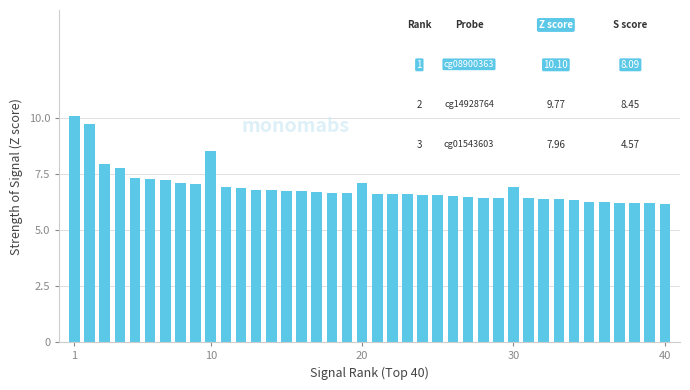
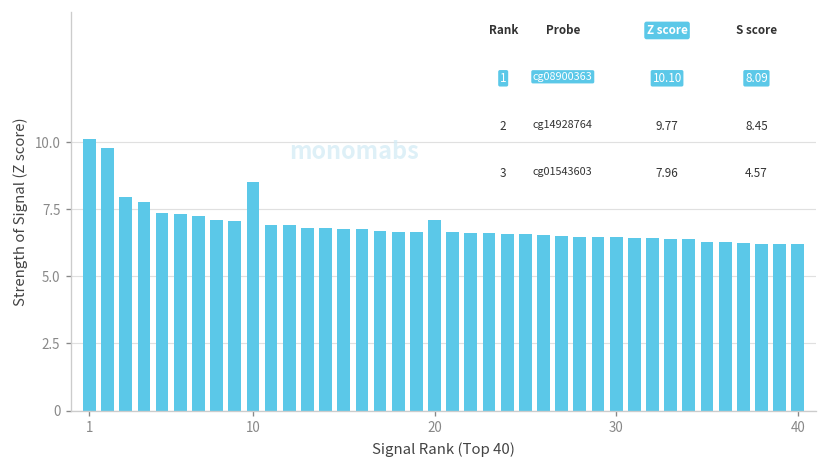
30: 6.9 -> 6.4
